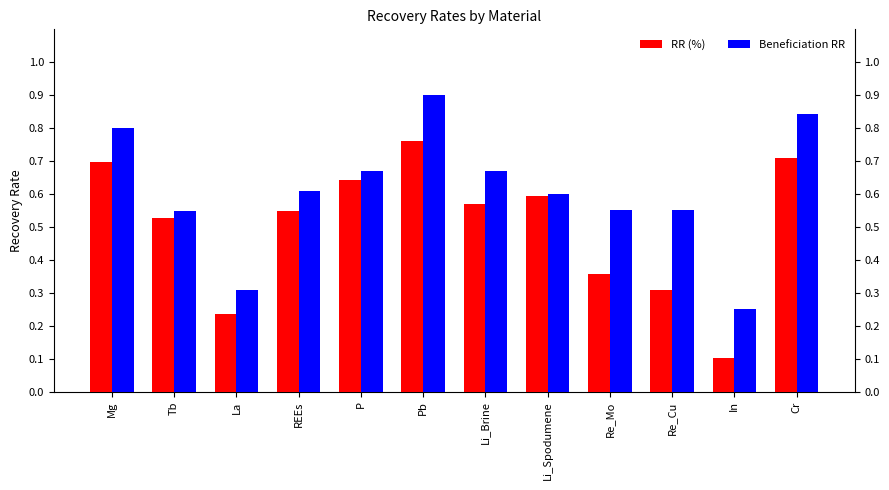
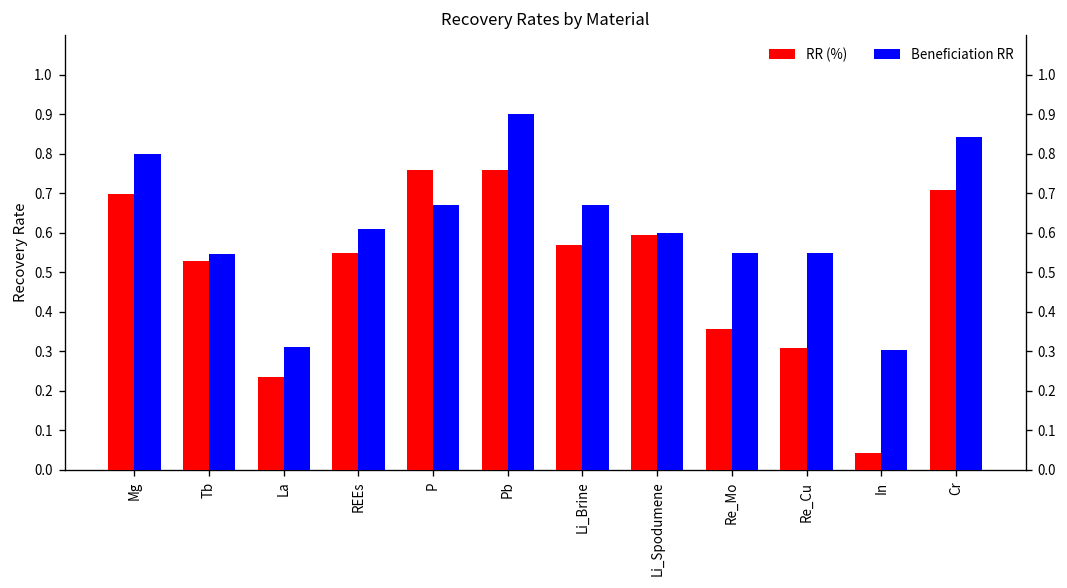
RR (%), P: 0.64 -> 0.76
RR (%), In: 0.10 -> 0.04
Beneficiation RR, In: 0.25 -> 0.30
